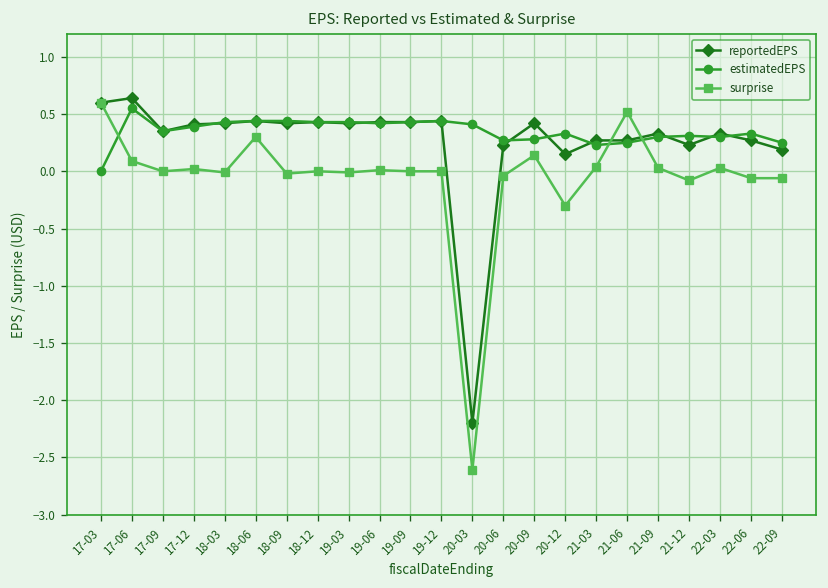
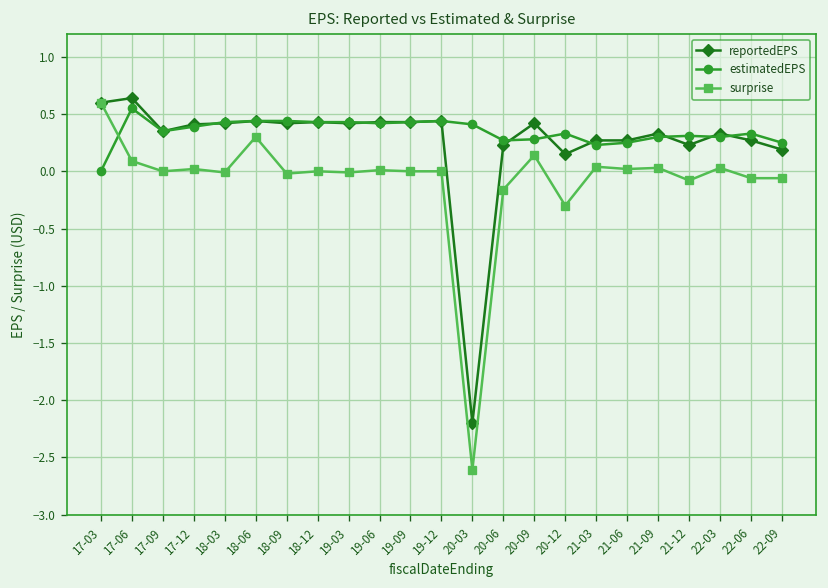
surprise, 20-06: 0.0 -> -0.2
surprise, 21-06: 0.5 -> 0.0
